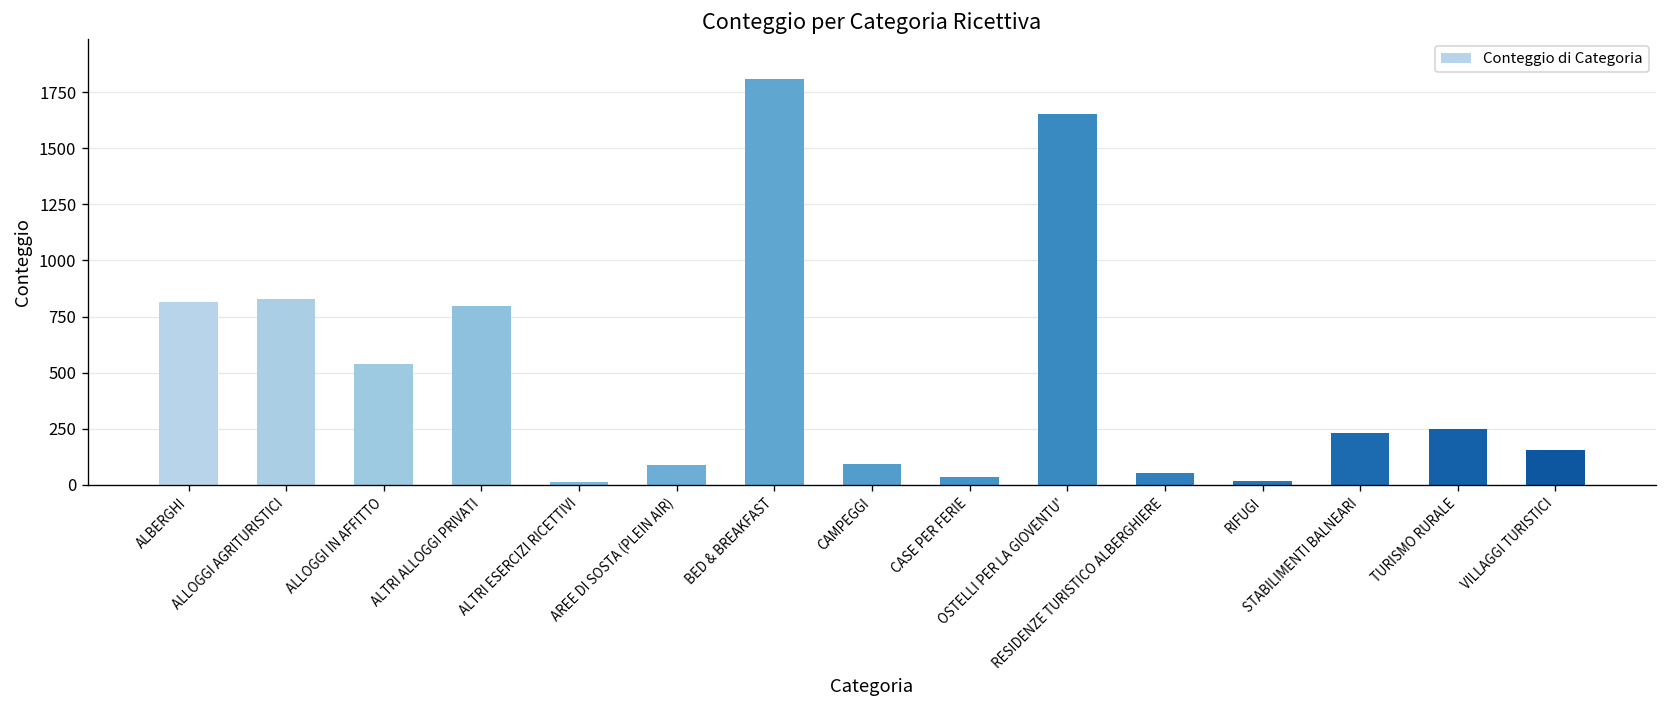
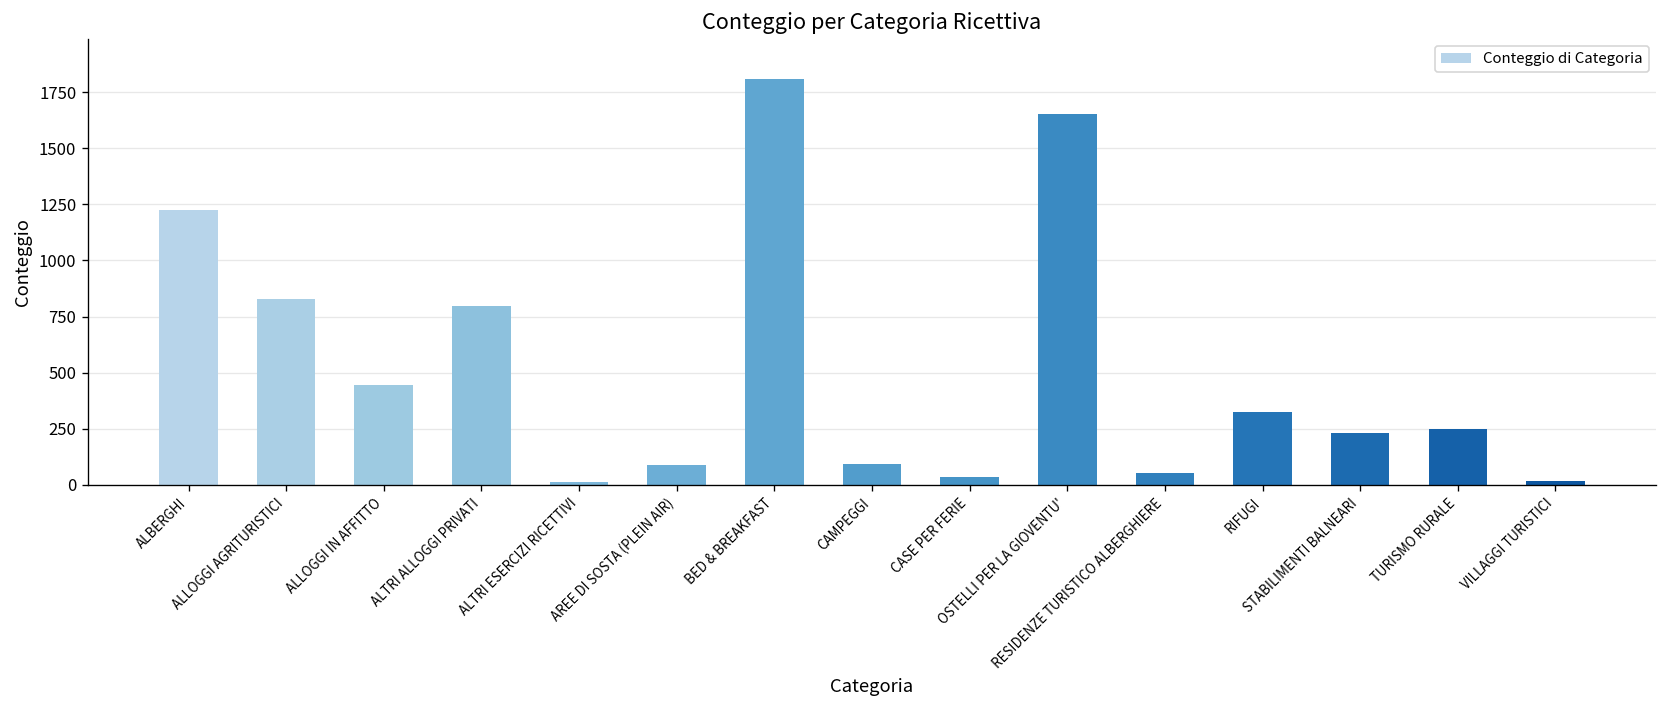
ALBERGHI: 810 -> 1230
ALLOGGI IN AFFITTO: 540 -> 440
RIFUGI: 20 -> 320
VILLAGGI TURISTICI: 150 -> 20
